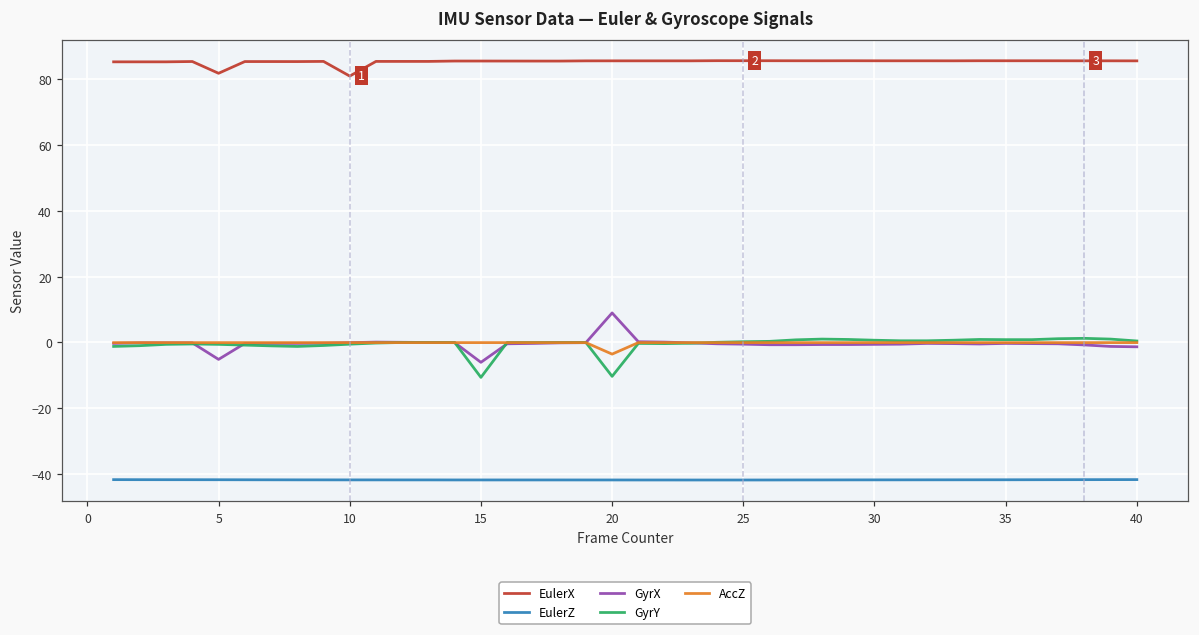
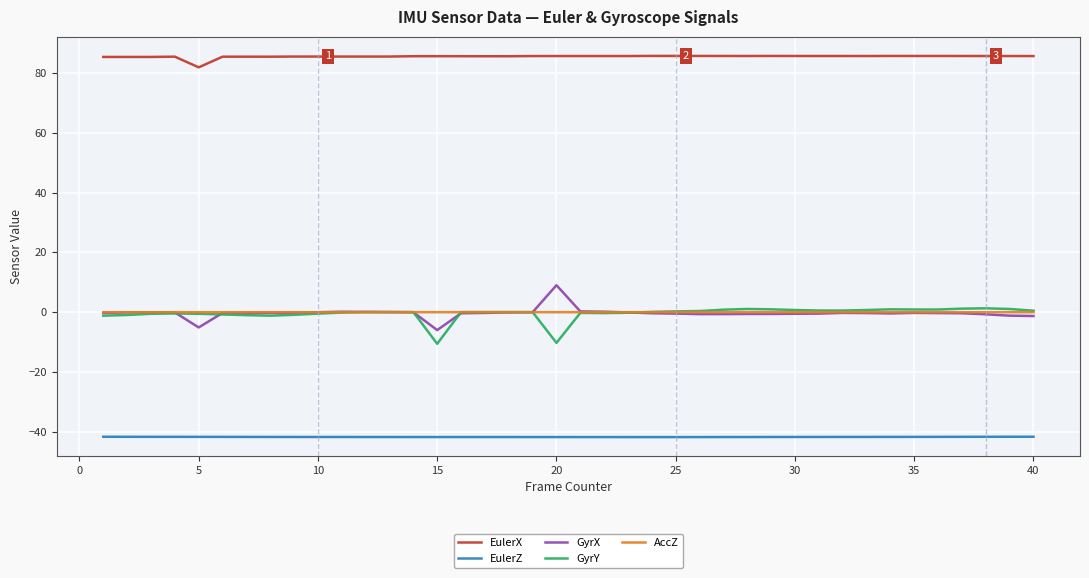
EulerX, 10: 81 -> 85
AccZ, 20: -4 -> 0
